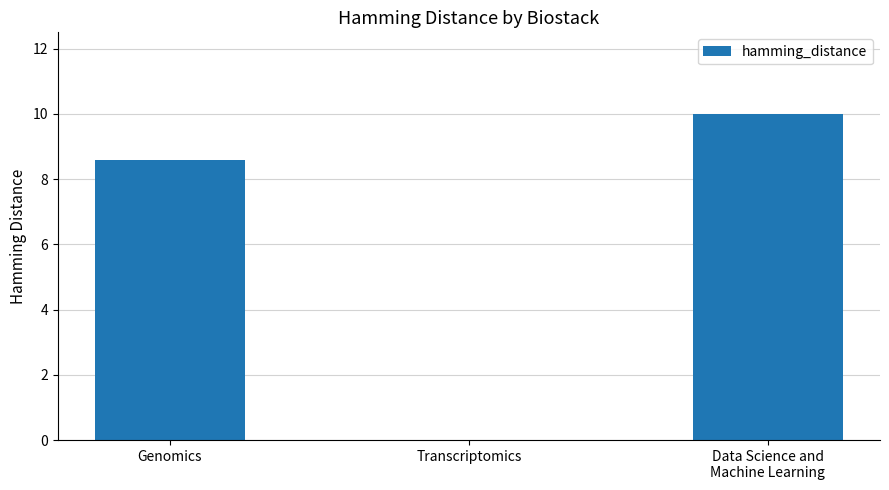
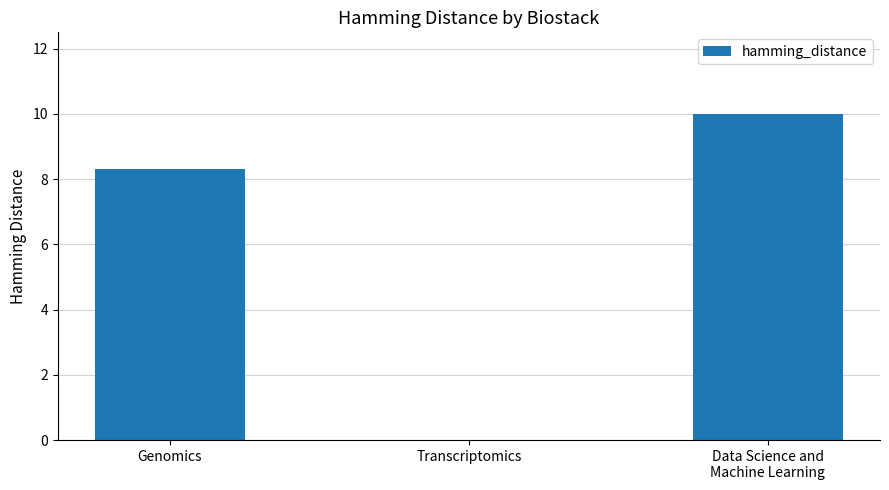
Genomics: 8.6 -> 8.3
